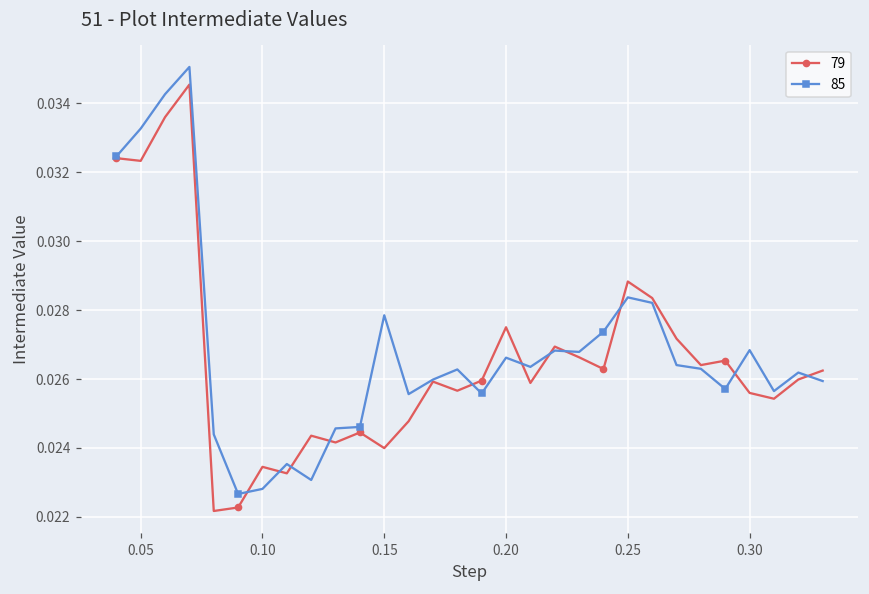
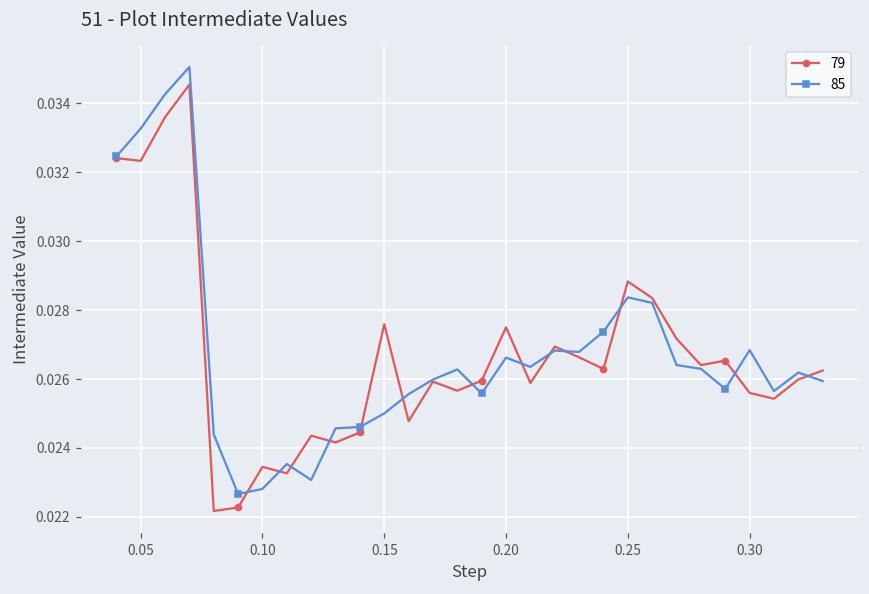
79, 0.15: 0.0240 -> 0.0276
85, 0.15: 0.0278 -> 0.0250
